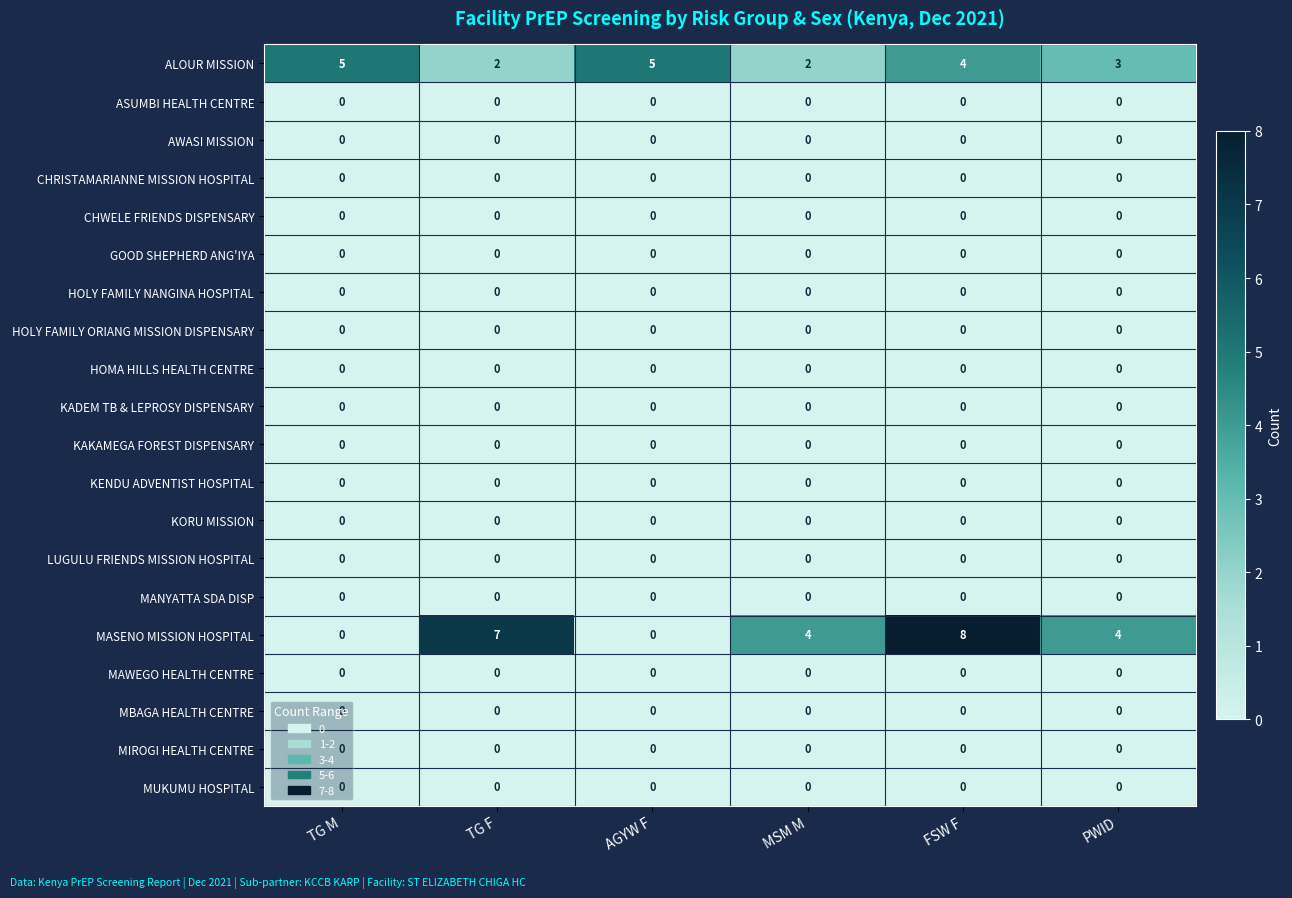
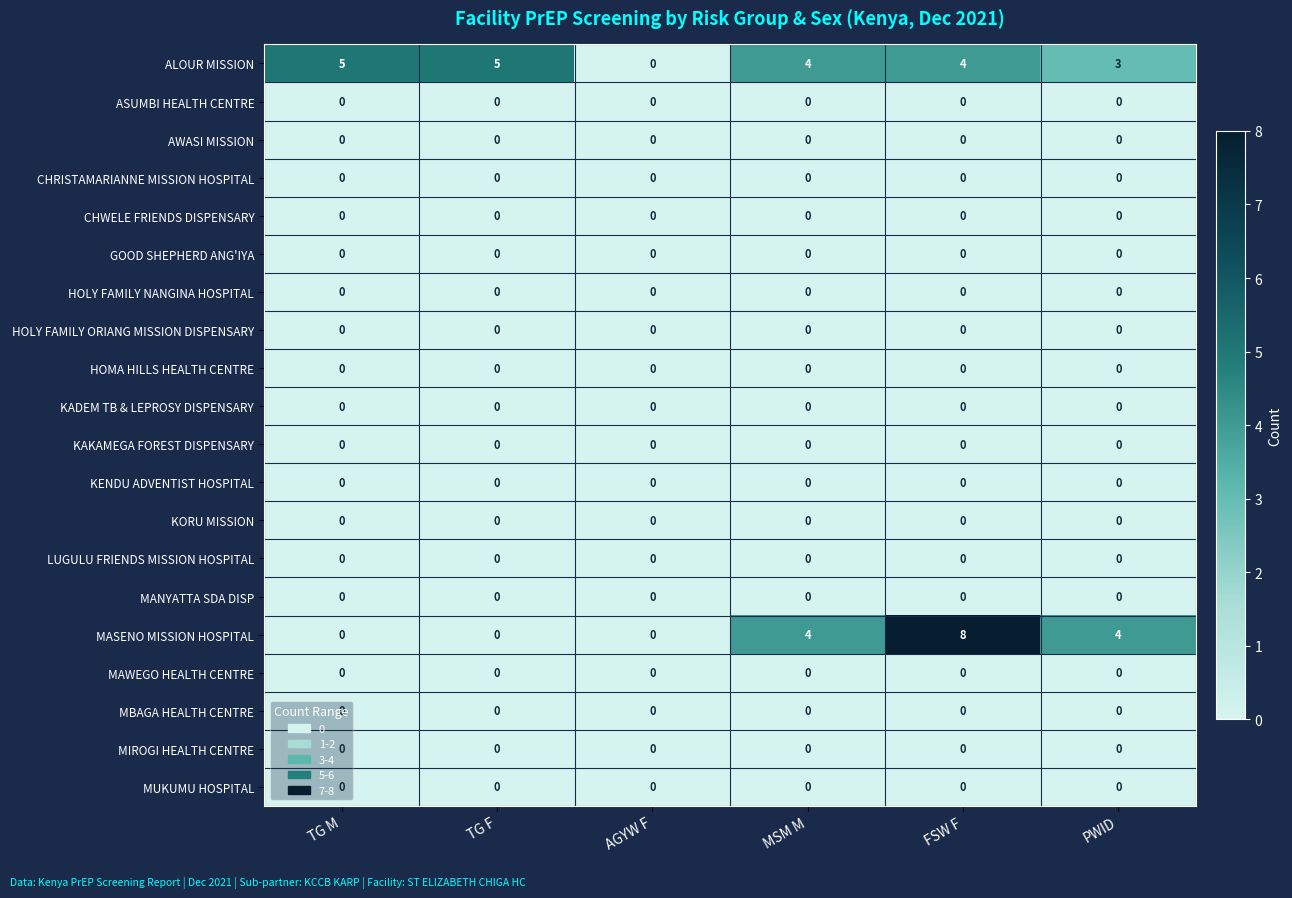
ALOUR MISSION, TG F: 2 -> 5
ALOUR MISSION, AGYW F: 5 -> 0
ALOUR MISSION, MSM M: 2 -> 4
MASENO MISSION HOSPITAL, TG F: 7 -> 0
